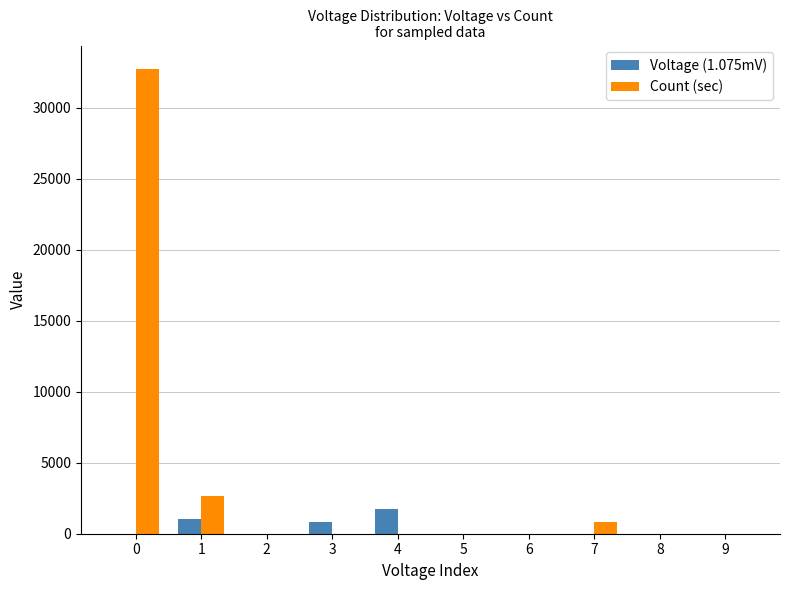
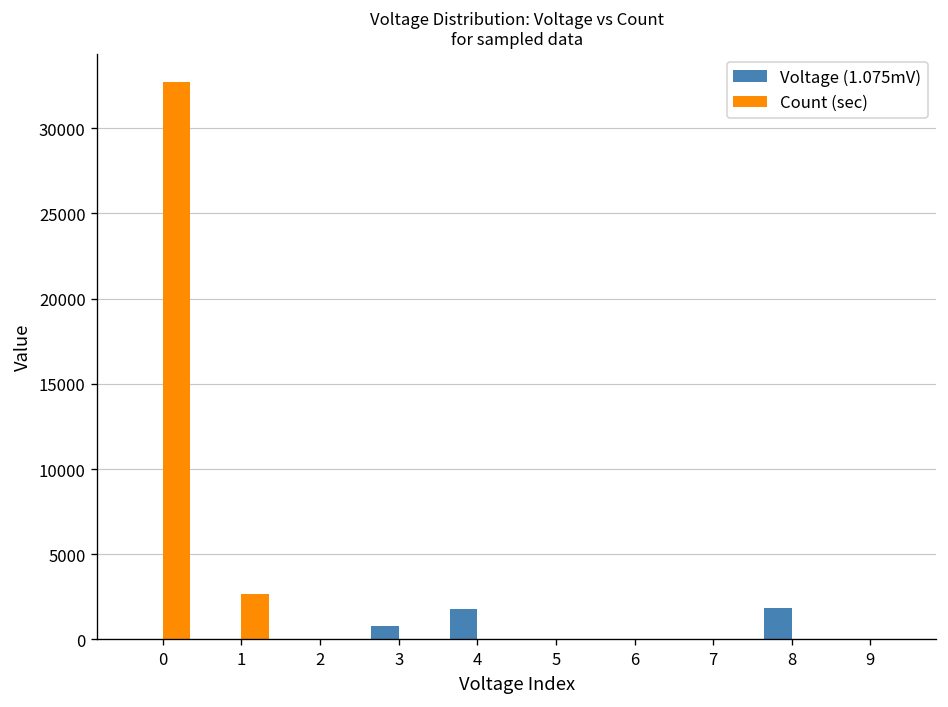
Voltage (1.075mV), 1: 1000 -> 0
Count (sec), 7: 800 -> 0
Voltage (1.075mV), 8: 0 -> 1900
